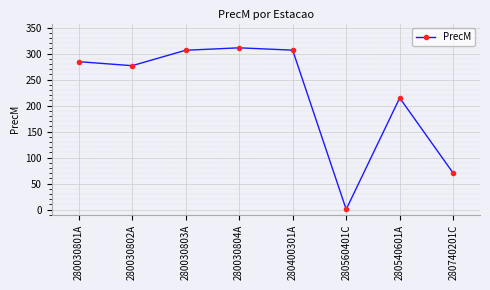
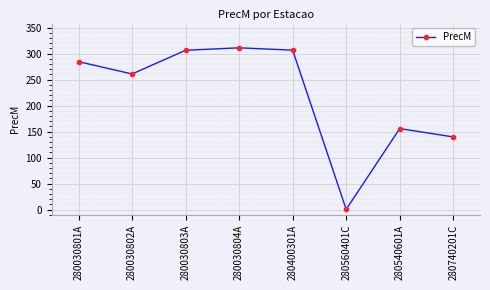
280030802A: 280 -> 260
280540601A: 210 -> 160
280740201C: 70 -> 140
